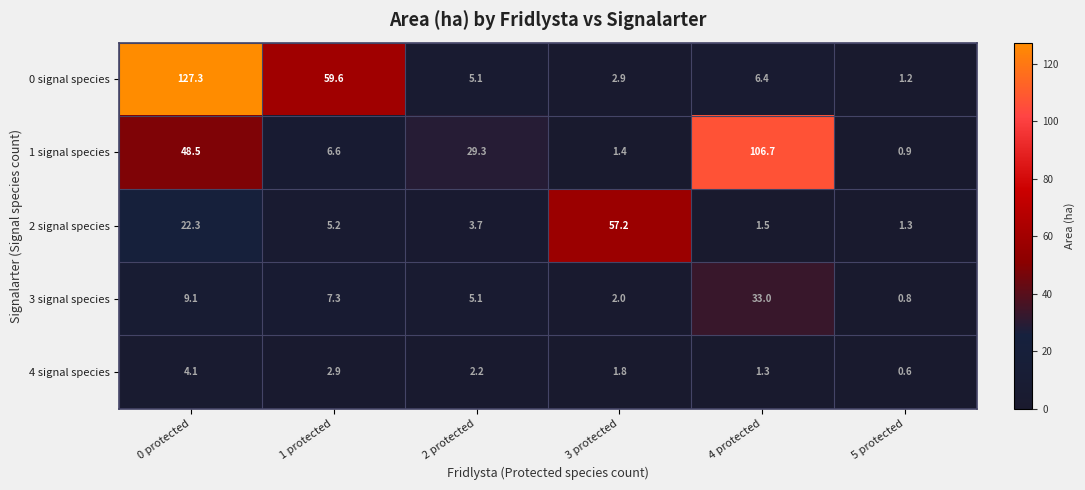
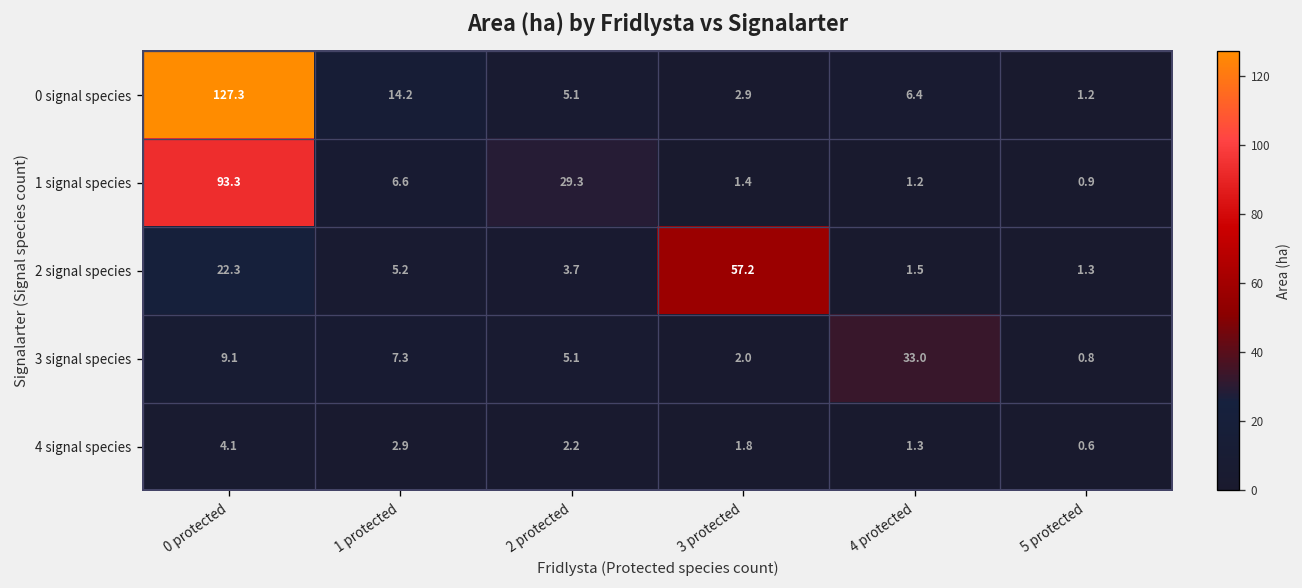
0 signal species, 1 protected: 59.6 -> 14.2
1 signal species, 0 protected: 48.5 -> 93.3
1 signal species, 4 protected: 106.7 -> 1.2
